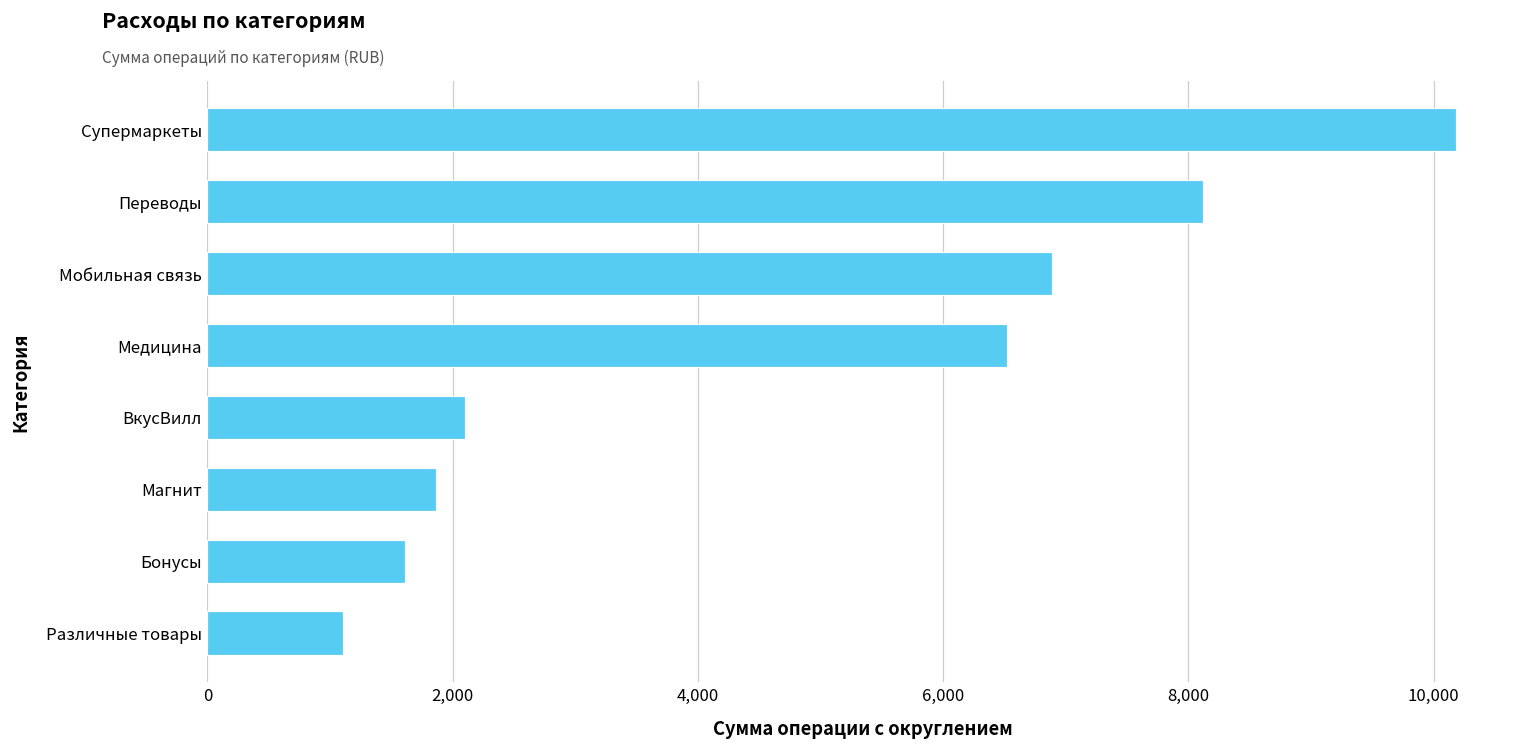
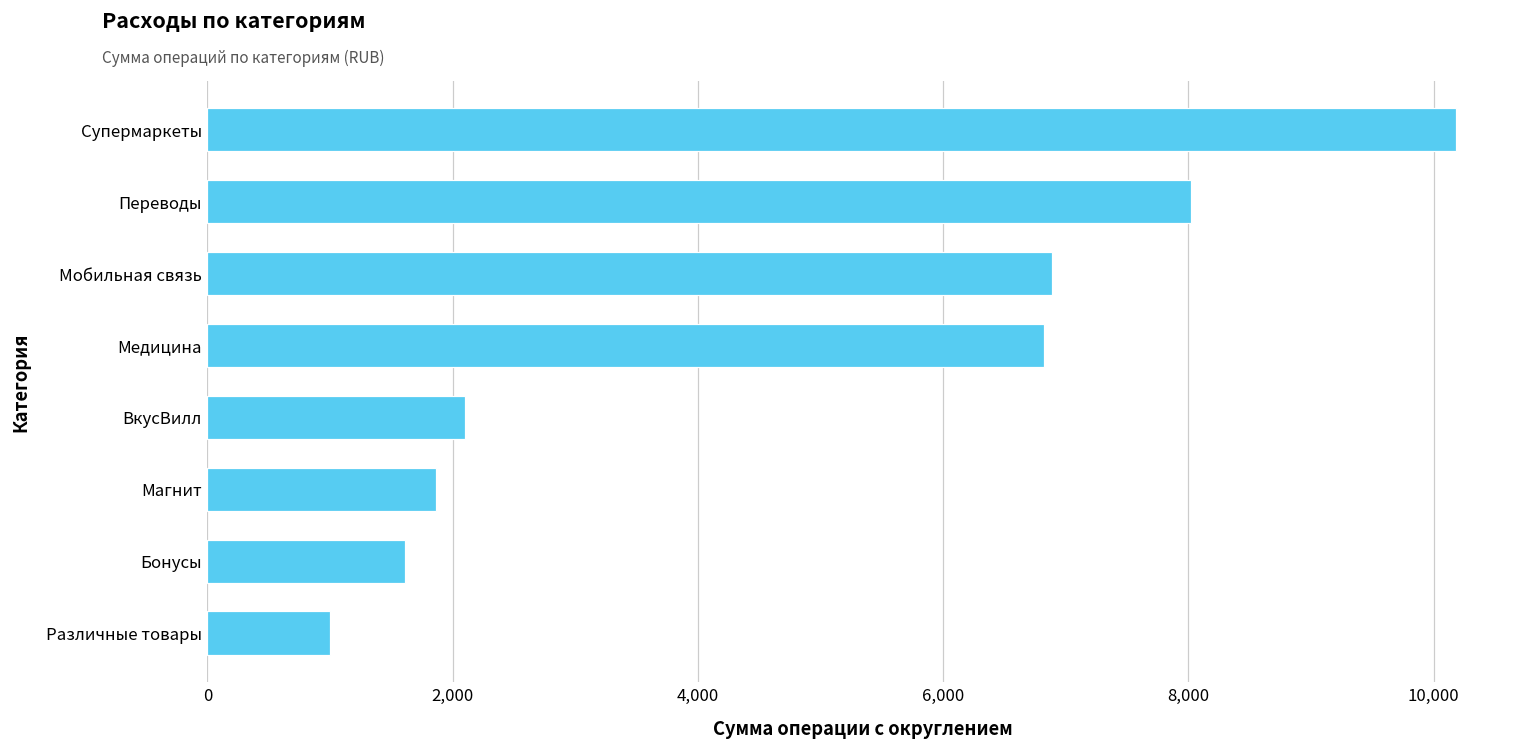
Переводы: 8,120 -> 8,020
Медицина: 6,520 -> 6,820
Различные товары: 1,100 -> 1,000
